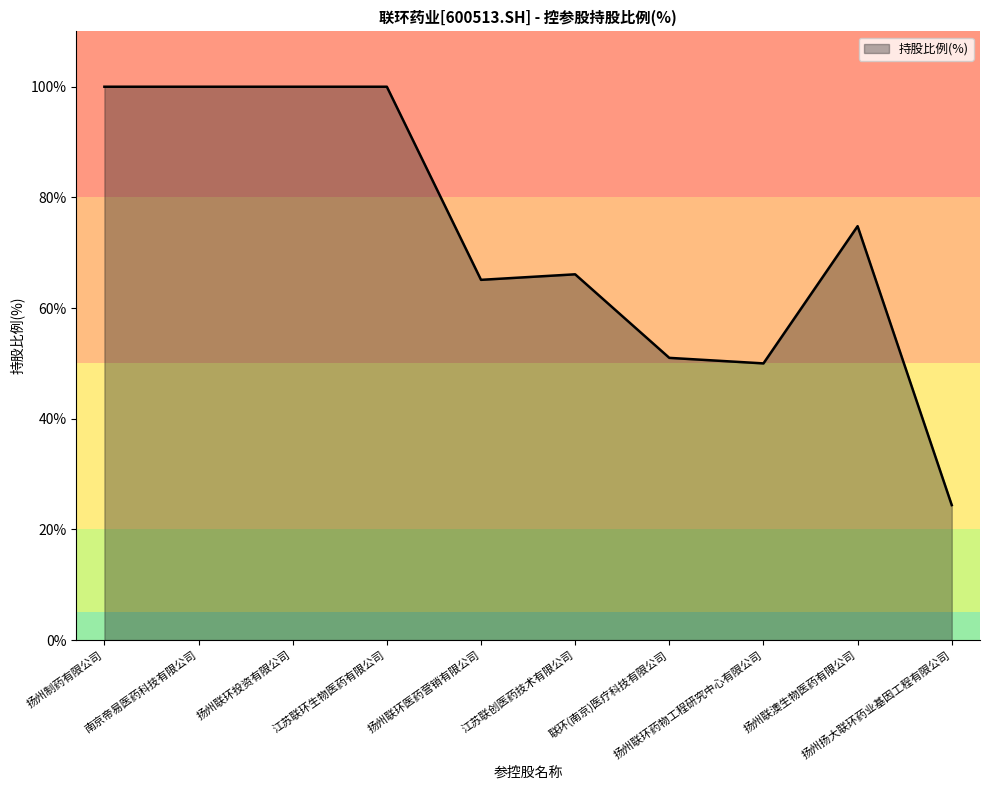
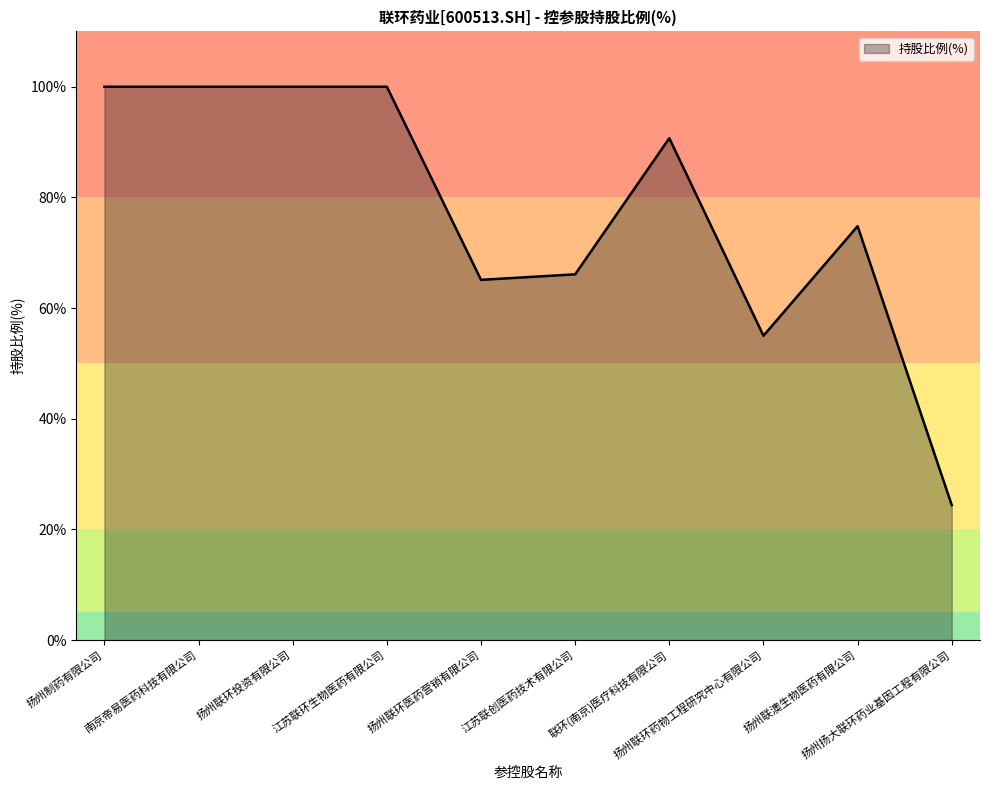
联环(南京)医疗科技有限公司: 51% -> 91%
扬州联环药物工程研究中心有限公司: 50% -> 55%
